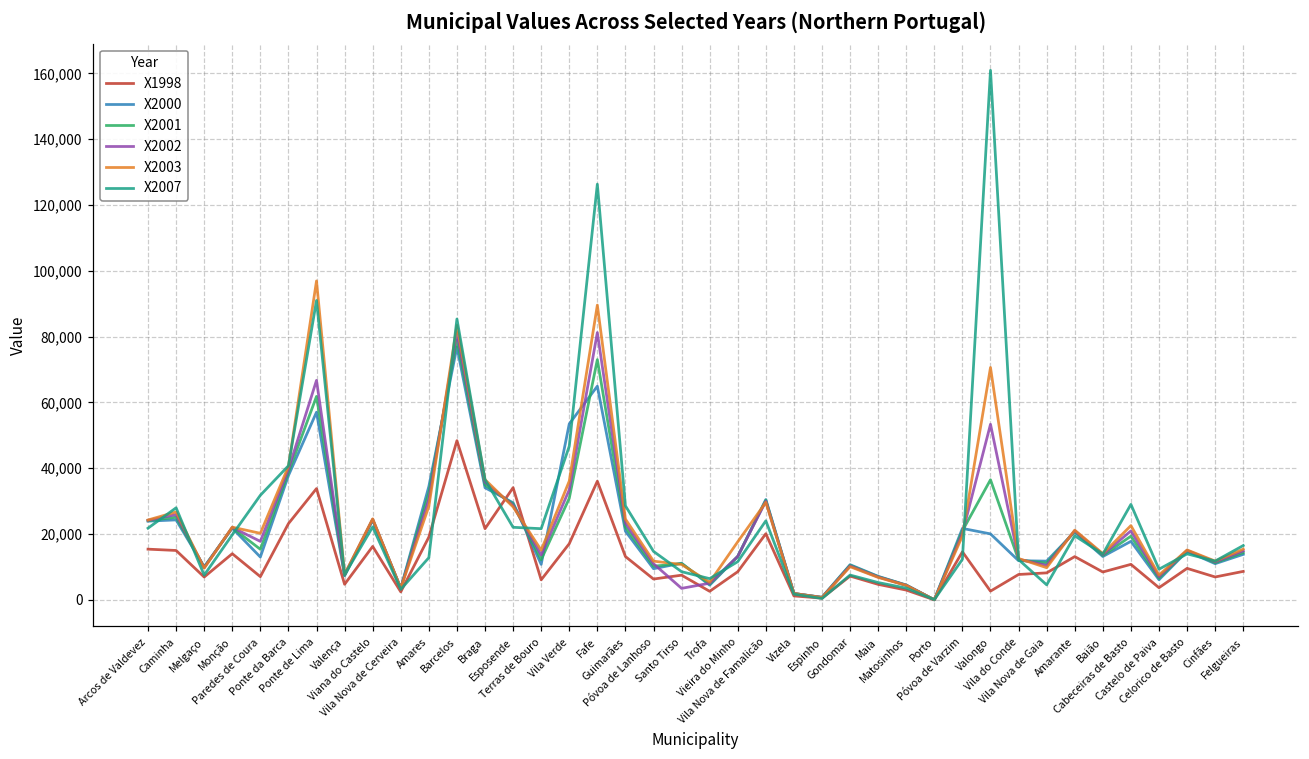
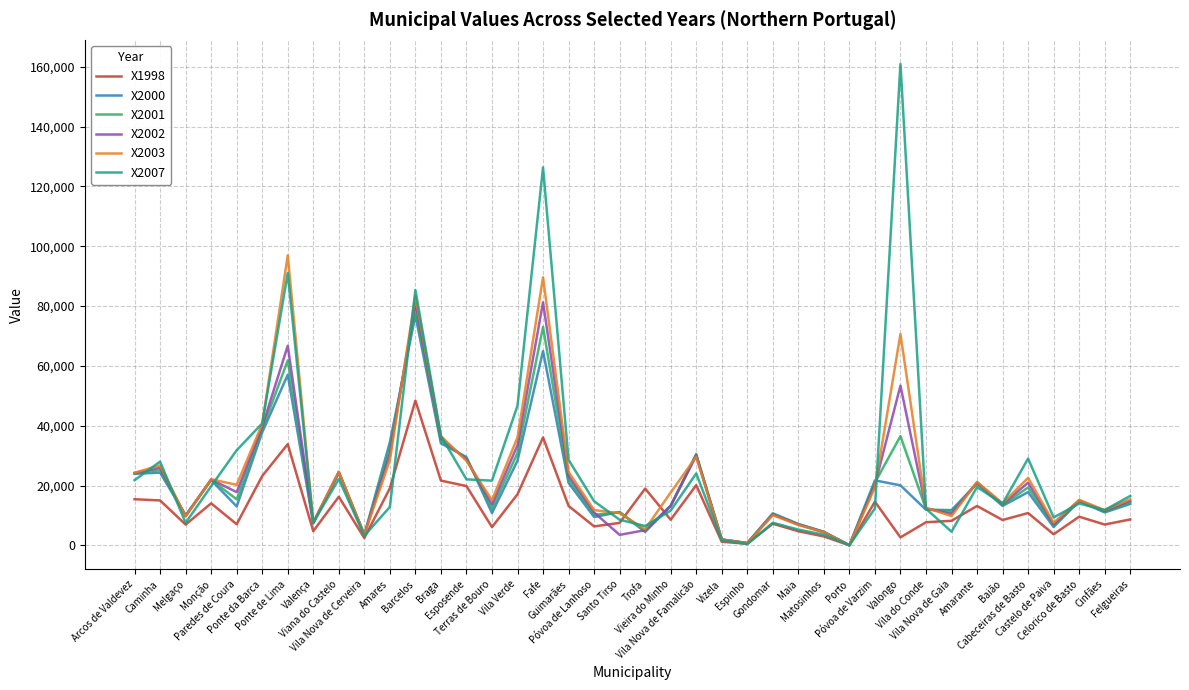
X1998, Esposende: 34,000 -> 20,000
X2000, Vila Verde: 53,000 -> 28,000
X1998, Trofa: 3,000 -> 19,000
